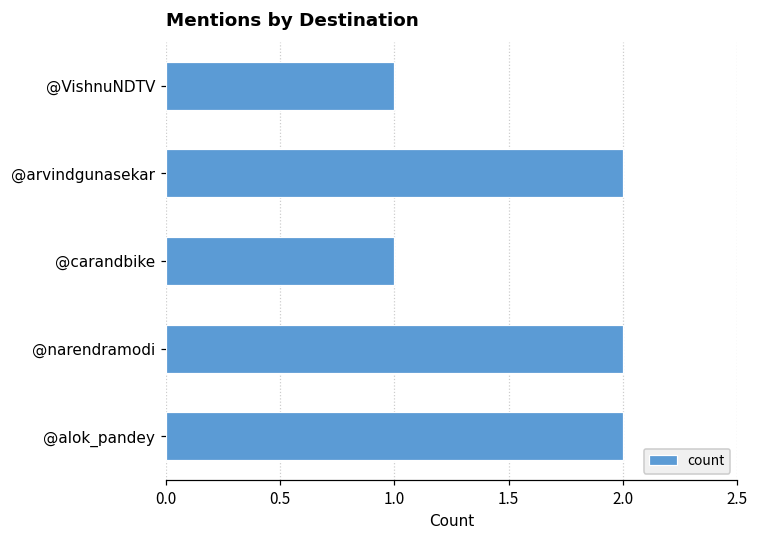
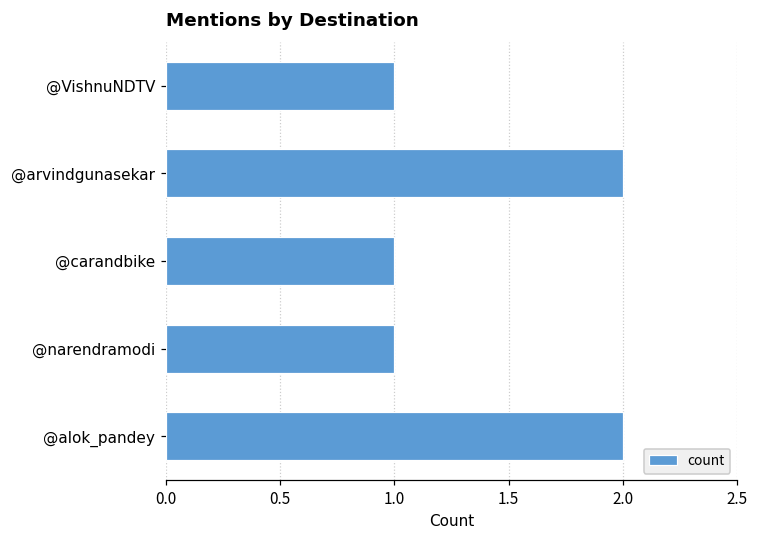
@narendramodi: 2 -> 1
